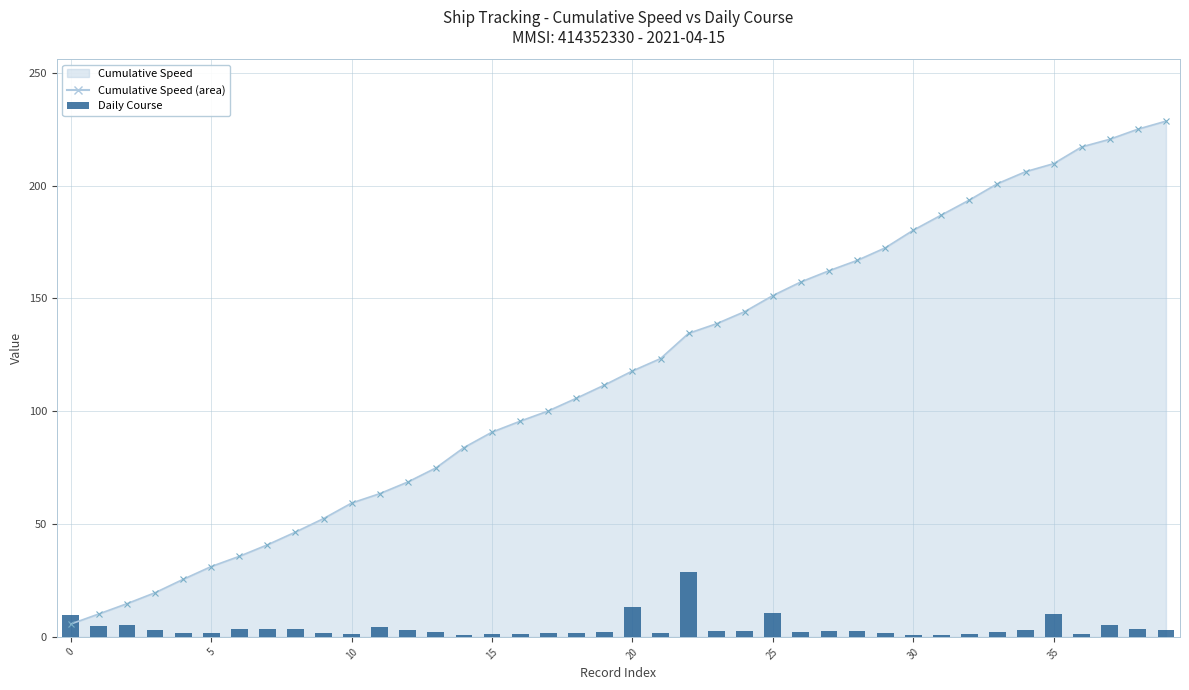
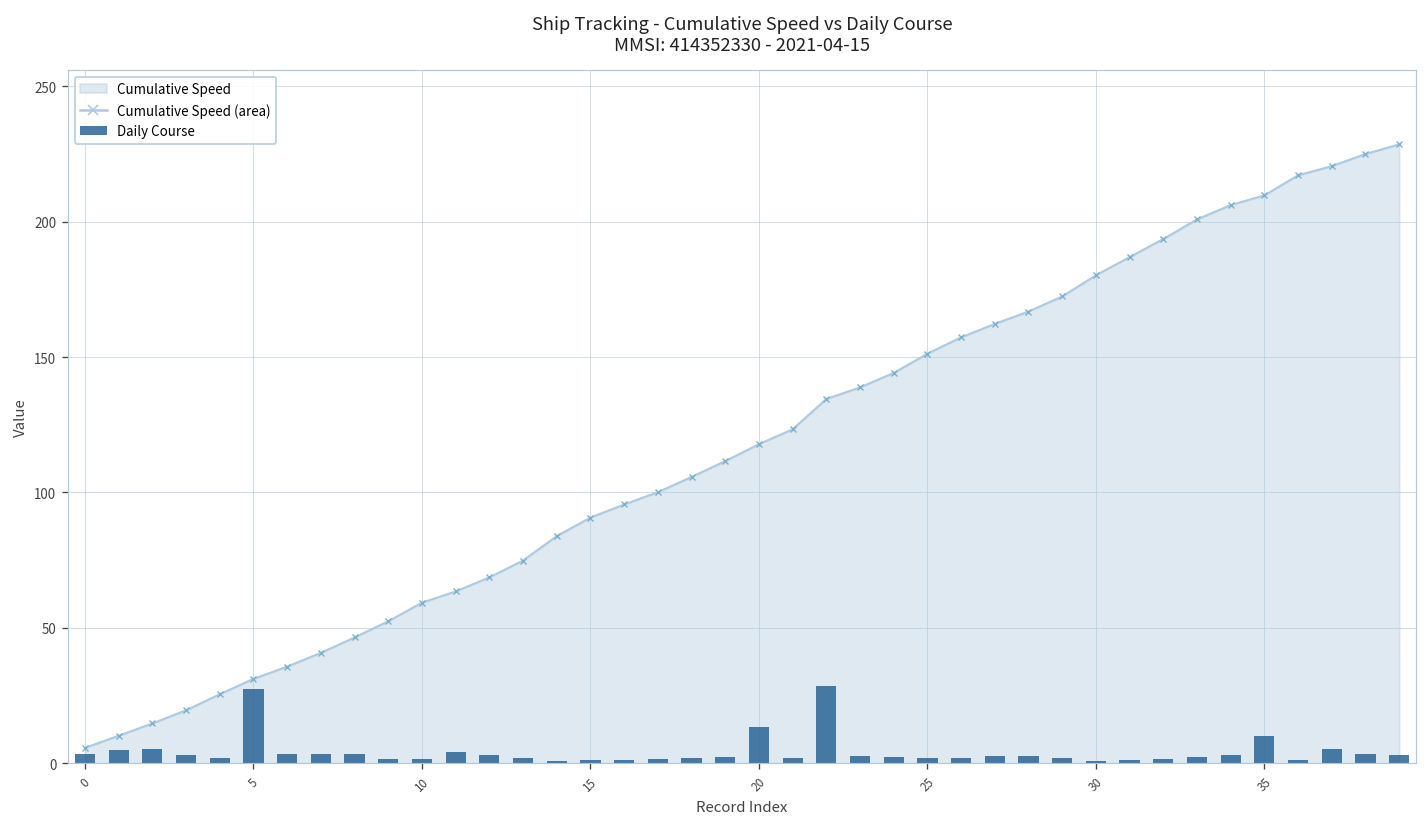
Daily Course, 0: 10 -> 3
Daily Course, 5: 2 -> 27
Daily Course, 25: 11 -> 2
